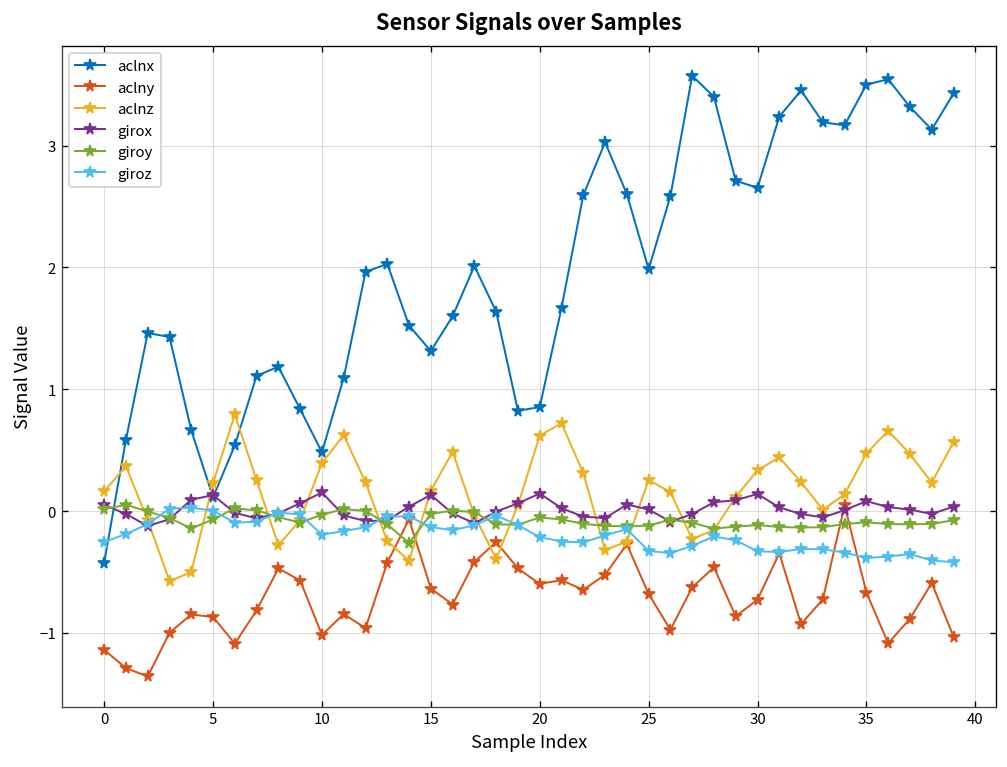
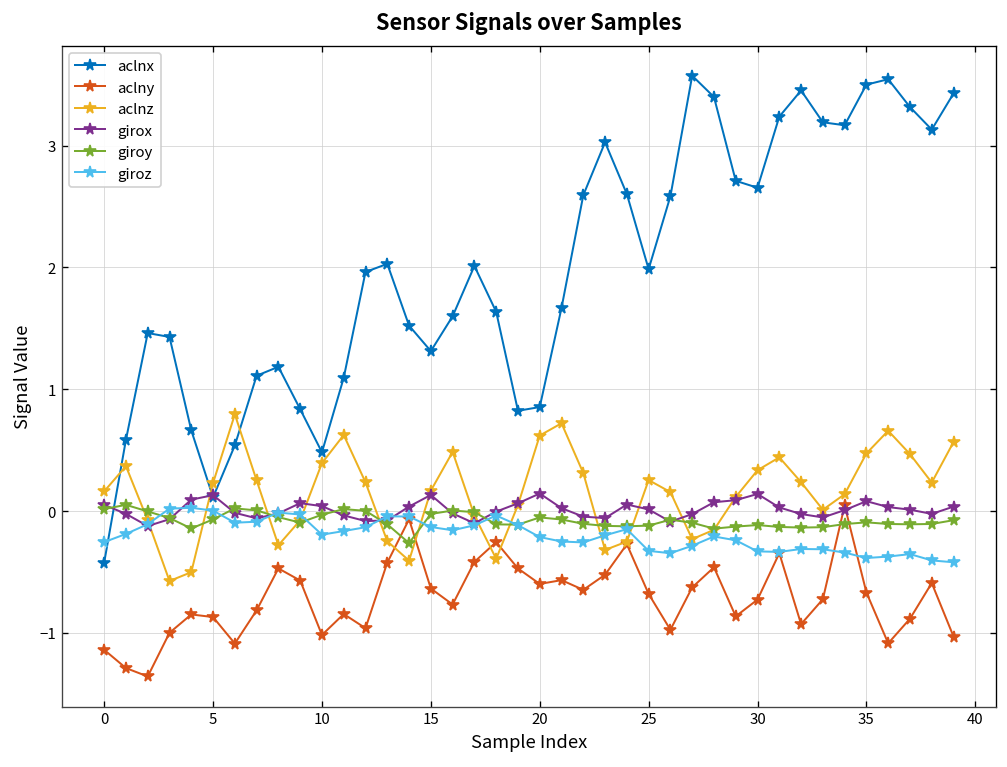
girox, 10: 0.15 -> 0.04
